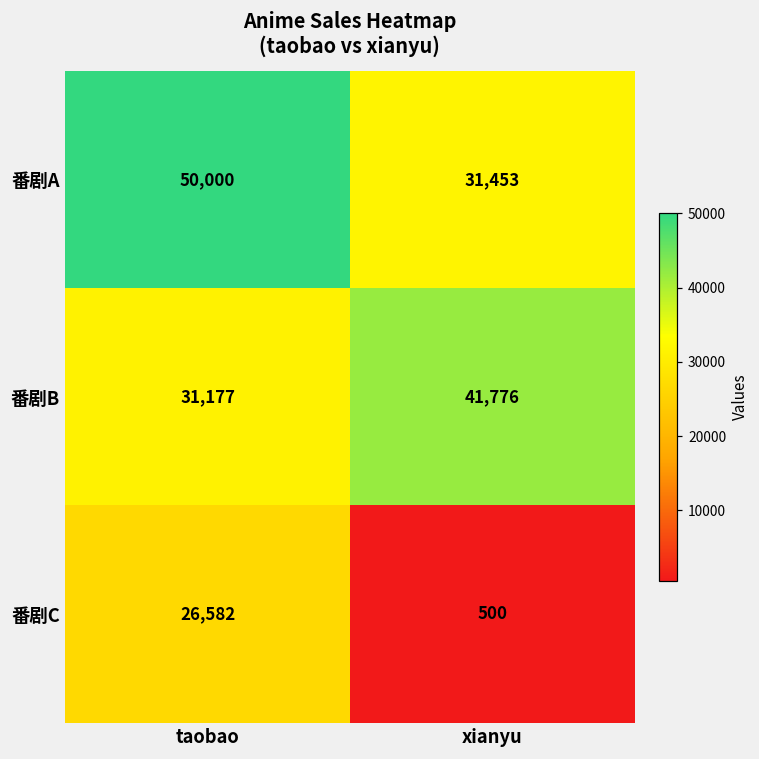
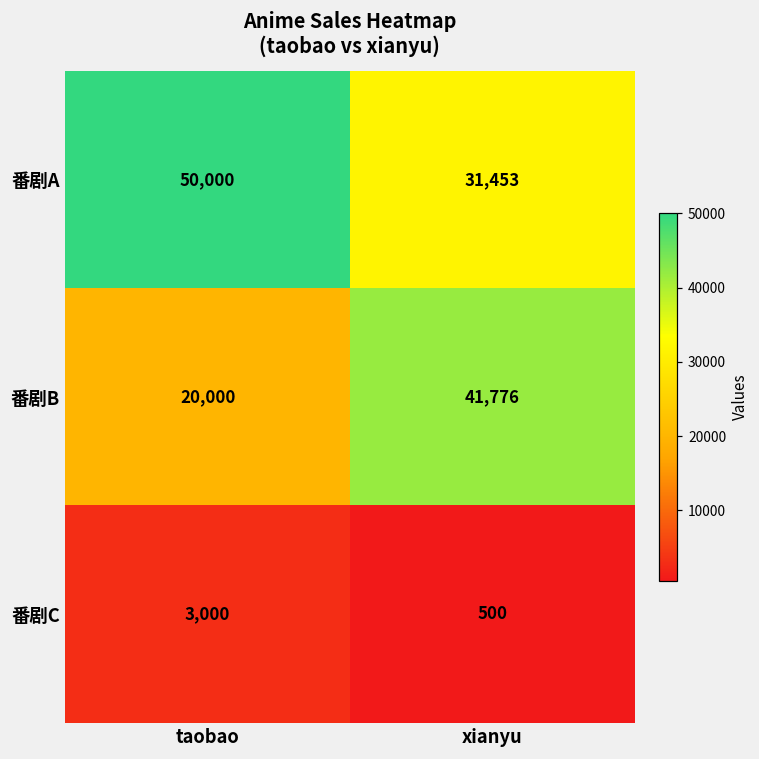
番剧B, taobao: 31,177 -> 20,000
番剧C, taobao: 26,582 -> 3,000
